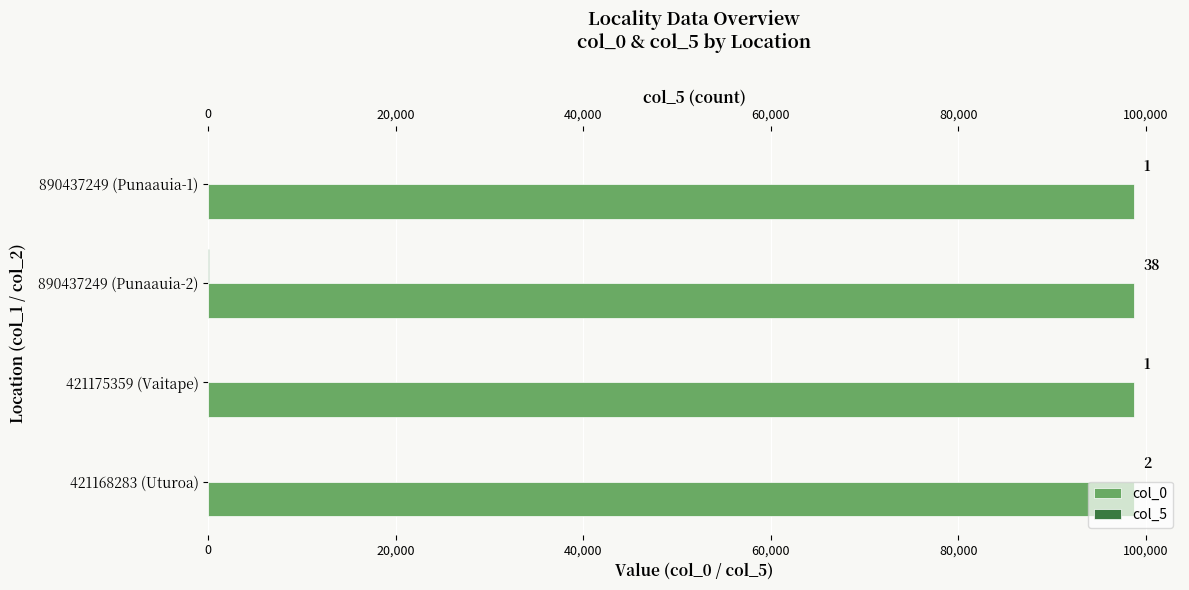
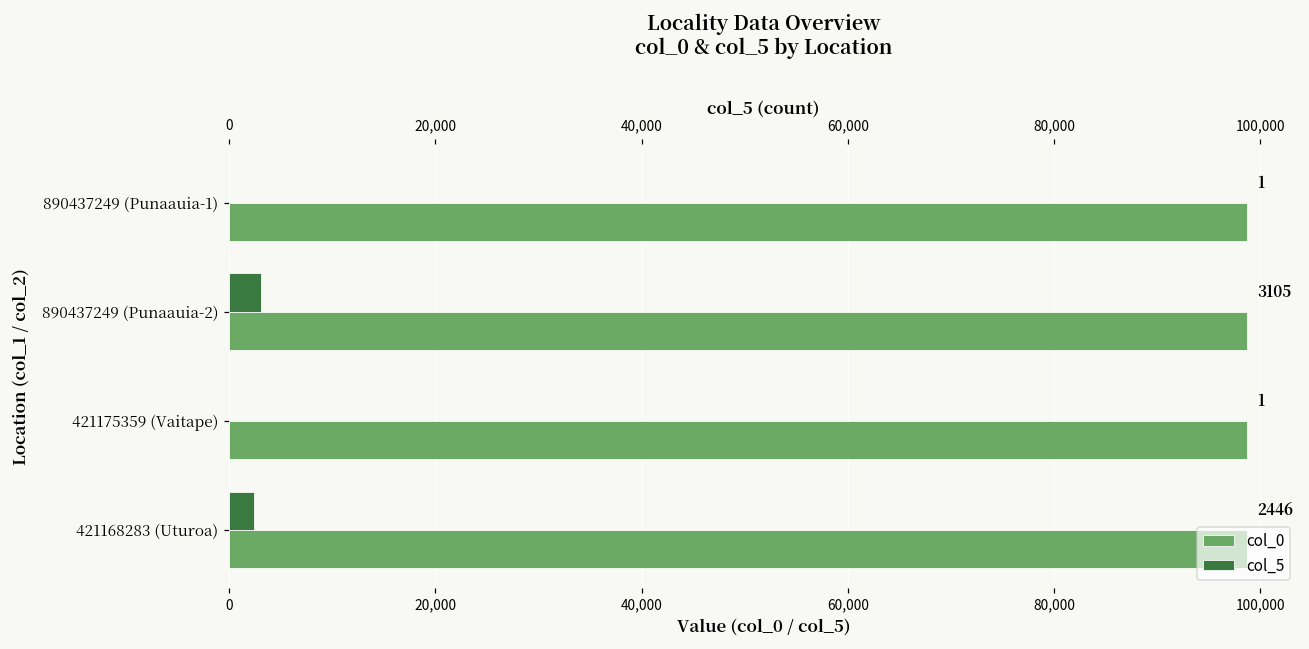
col_5, 890437249 (Punaauia-2): 38 -> 3105
col_5, 421168283 (Uturoa): 2 -> 2446
